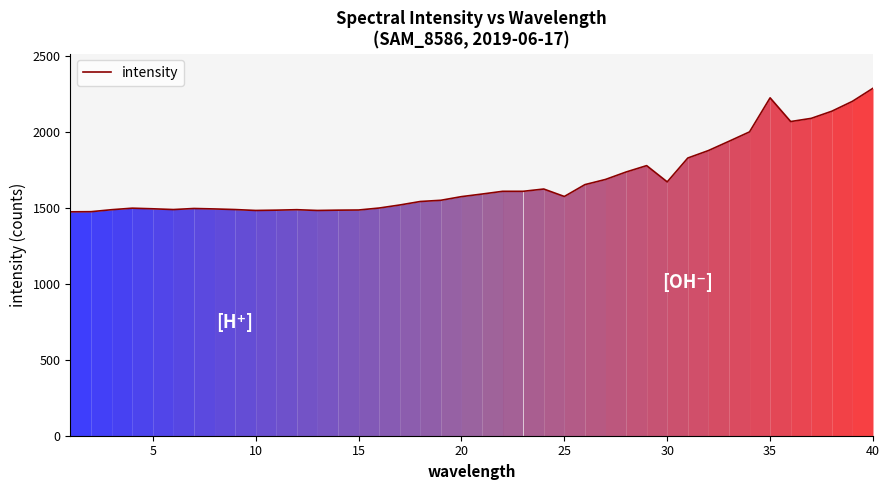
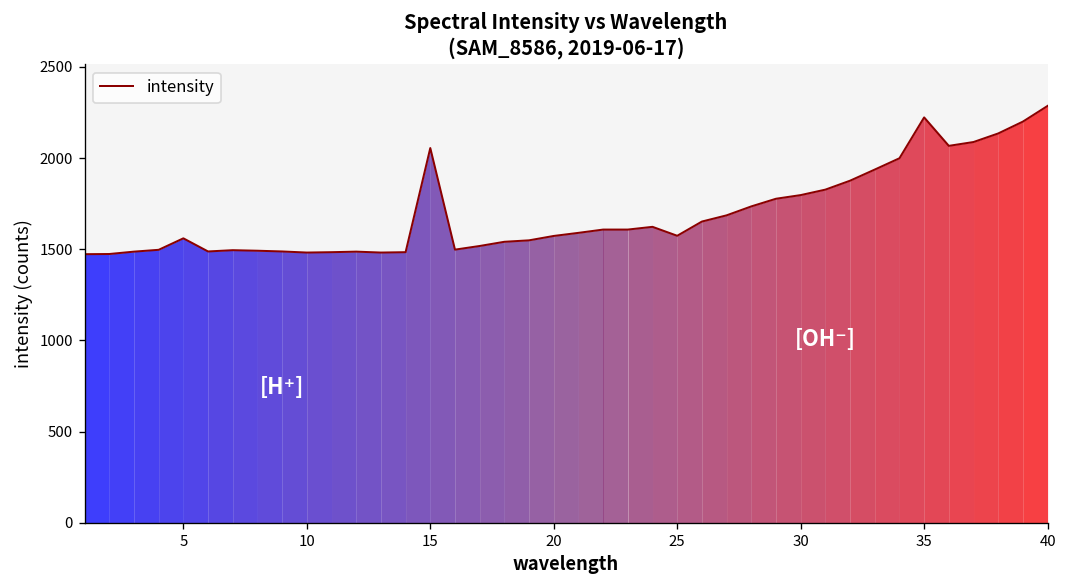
intensity, 5: 1490 -> 1560
intensity, 15: 1490 -> 2060
intensity, 30: 1670 -> 1800
